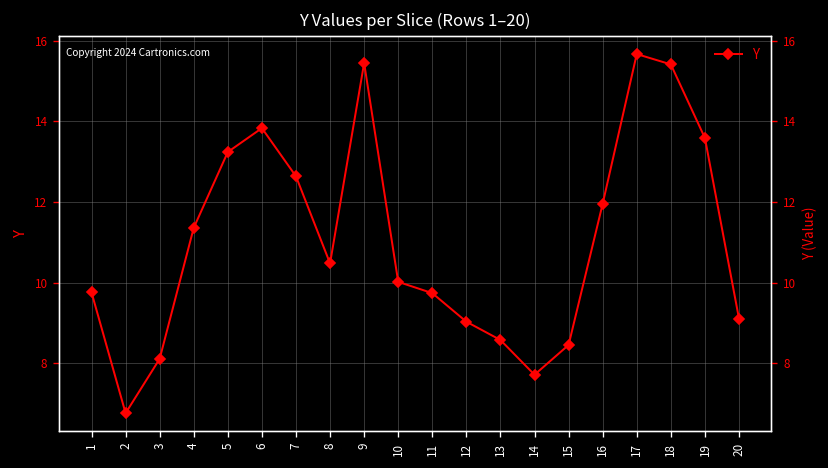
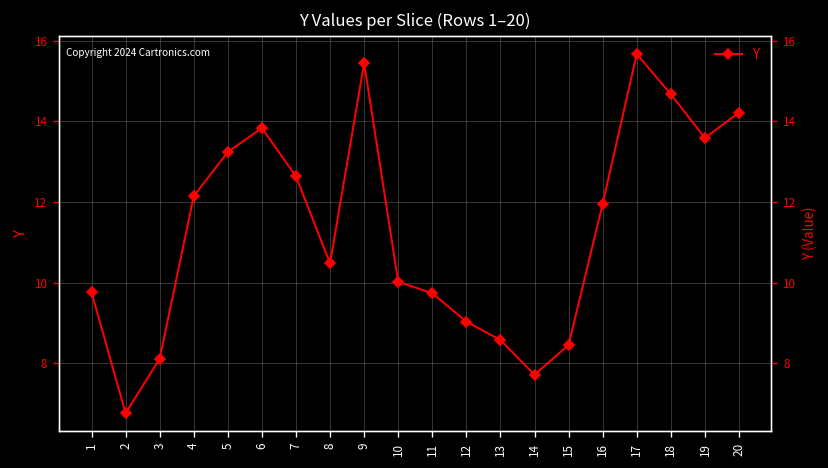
4: 11.4 -> 12.1
18: 15.4 -> 14.7
20: 9.1 -> 14.2
